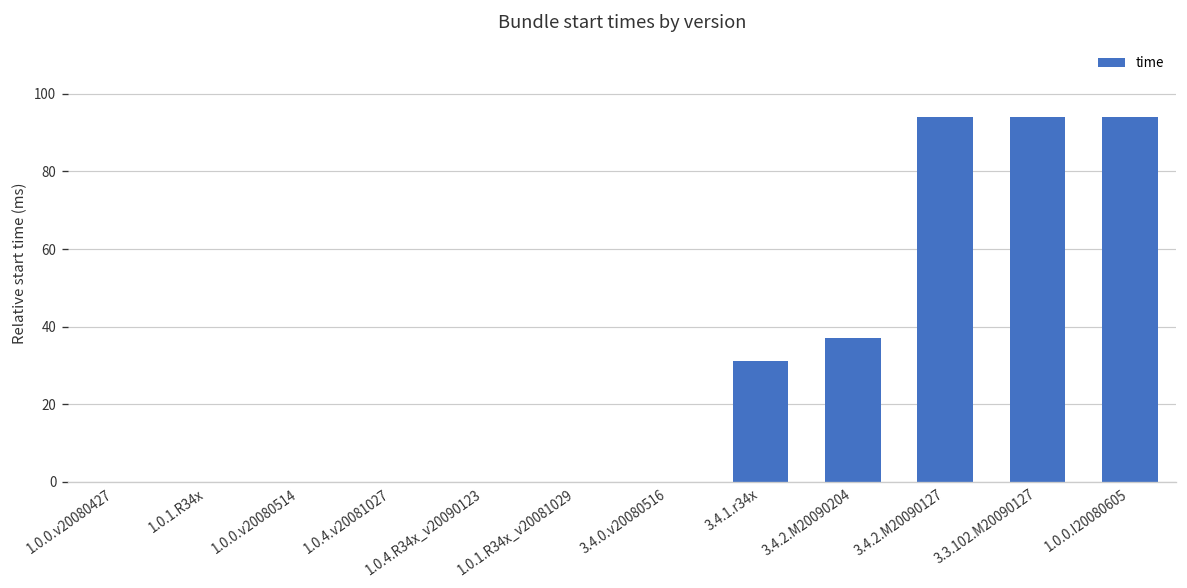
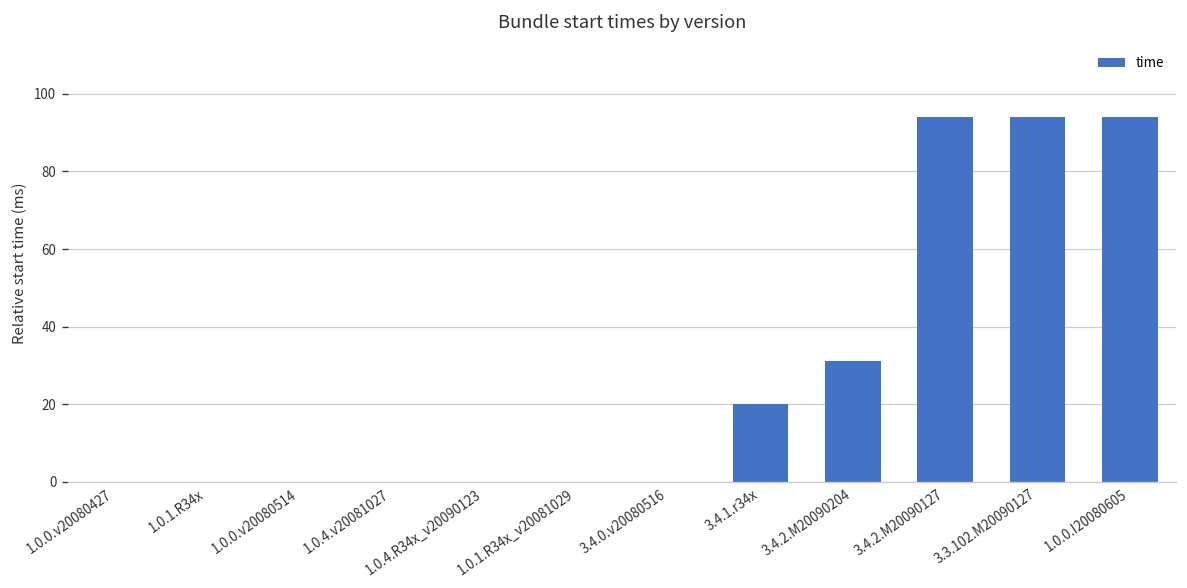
3.4.1.r34x: 31 -> 20
3.4.2.M20090204: 37 -> 31
